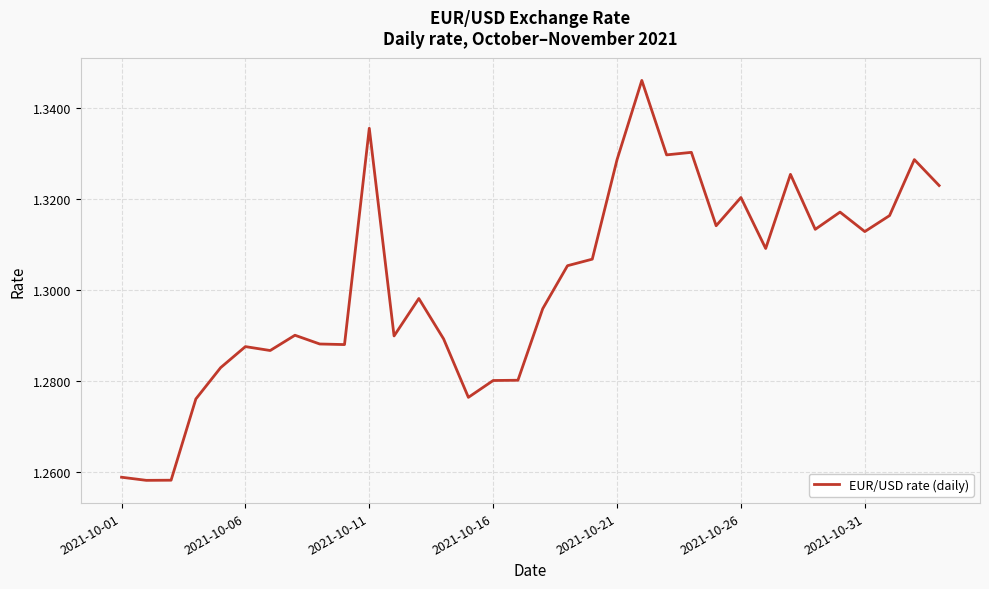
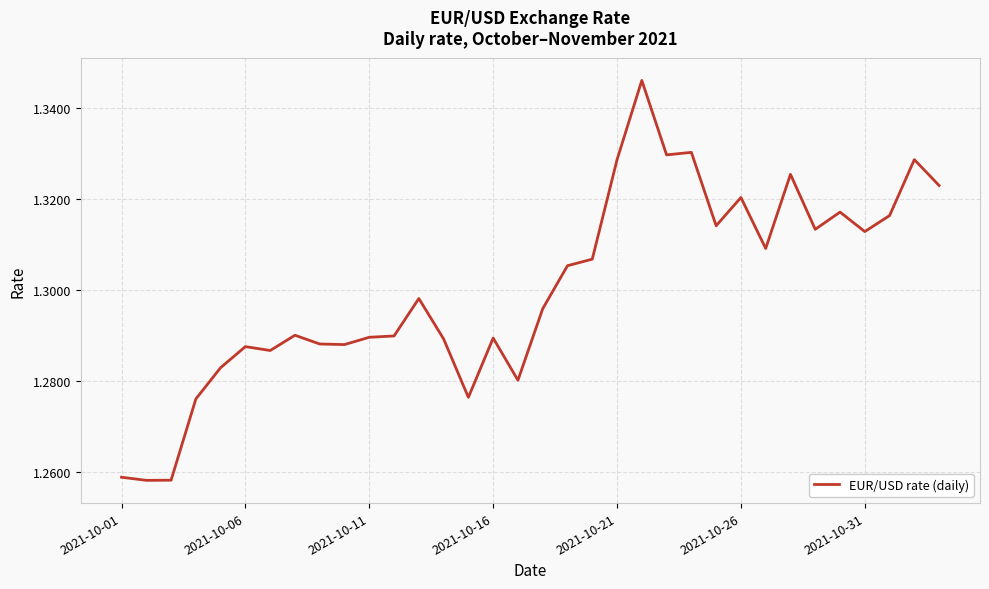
2021-10-11: 1.335 -> 1.290
2021-10-16: 1.280 -> 1.289
